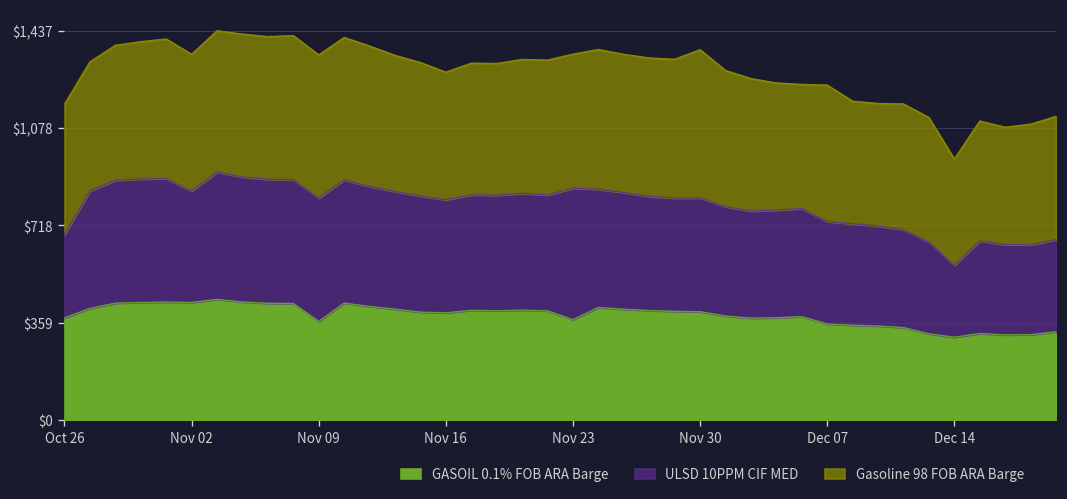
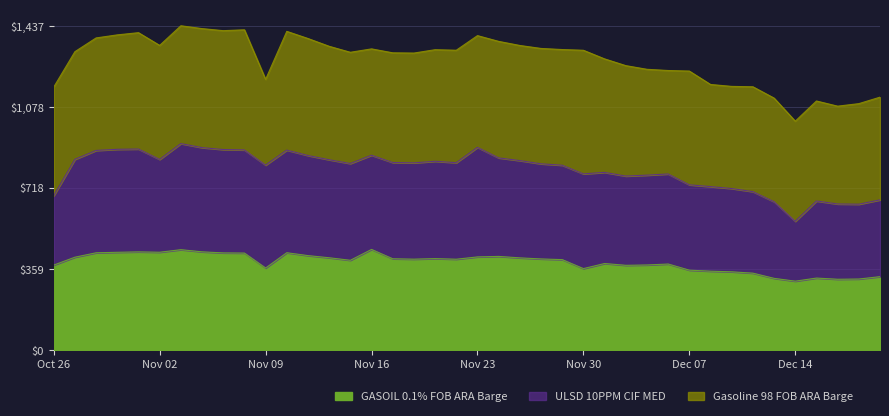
Gasoline 98 FOB ARA Barge, Nov 09: $530 -> $380
GASOIL 0.1% FOB ARA Barge, Nov 16: $400 -> $450
GASOIL 0.1% FOB ARA Barge, Nov 23: $370 -> $410
GASOIL 0.1% FOB ARA Barge, Nov 30: $400 -> $360
Gasoline 98 FOB ARA Barge, Dec 14: $390 -> $440
